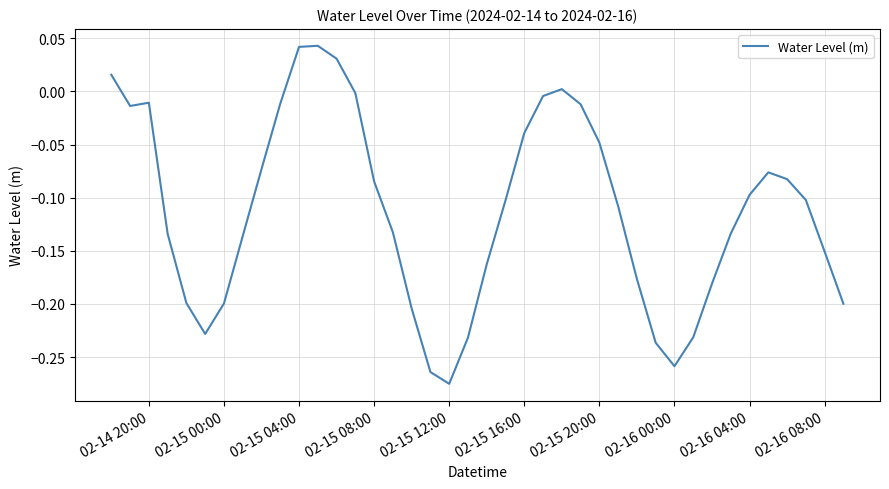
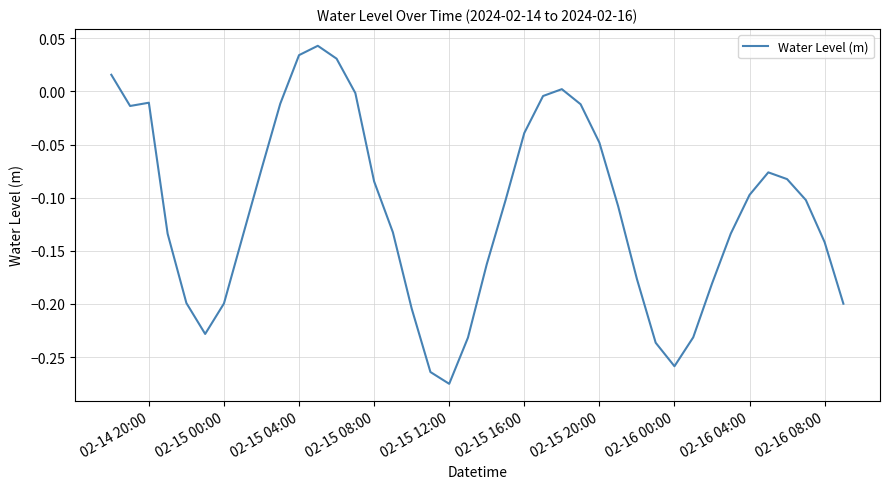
02-15 04:00: 0.042 -> 0.034
02-16 08:00: -0.151 -> -0.142
